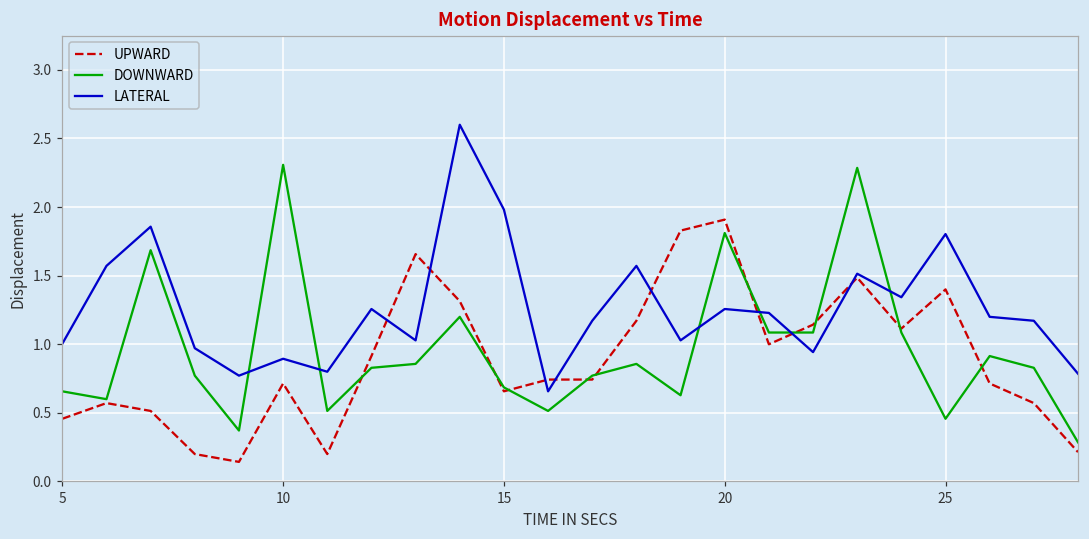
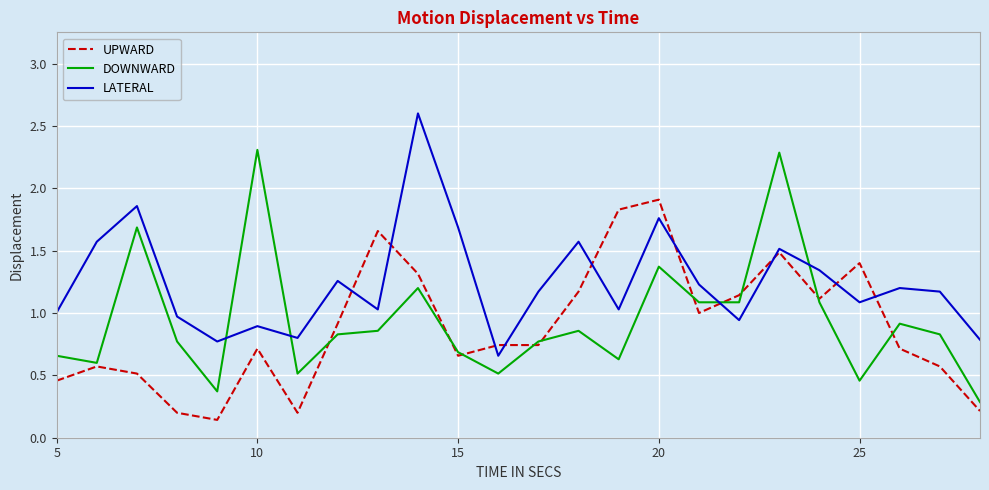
LATERAL, 15: 1.98 -> 1.69
DOWNWARD, 20: 1.81 -> 1.37
LATERAL, 20: 1.26 -> 1.76
LATERAL, 25: 1.80 -> 1.09
